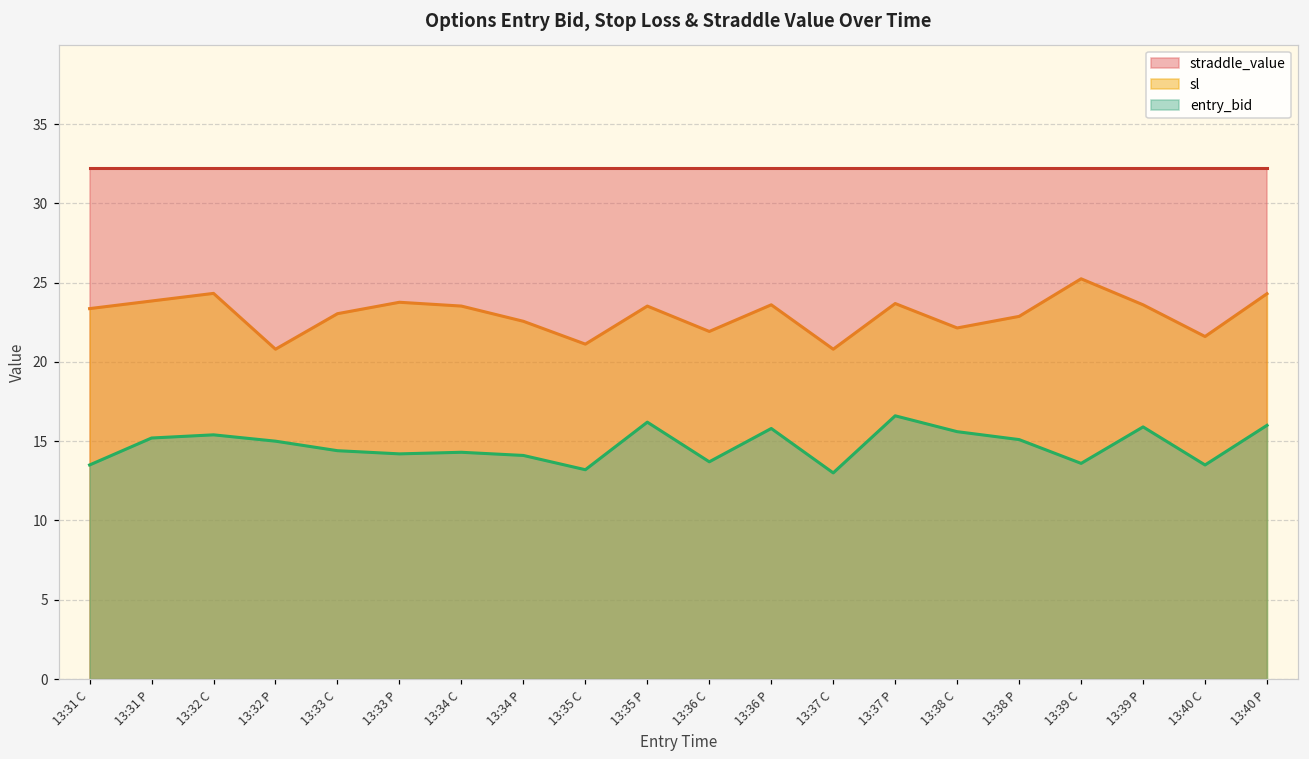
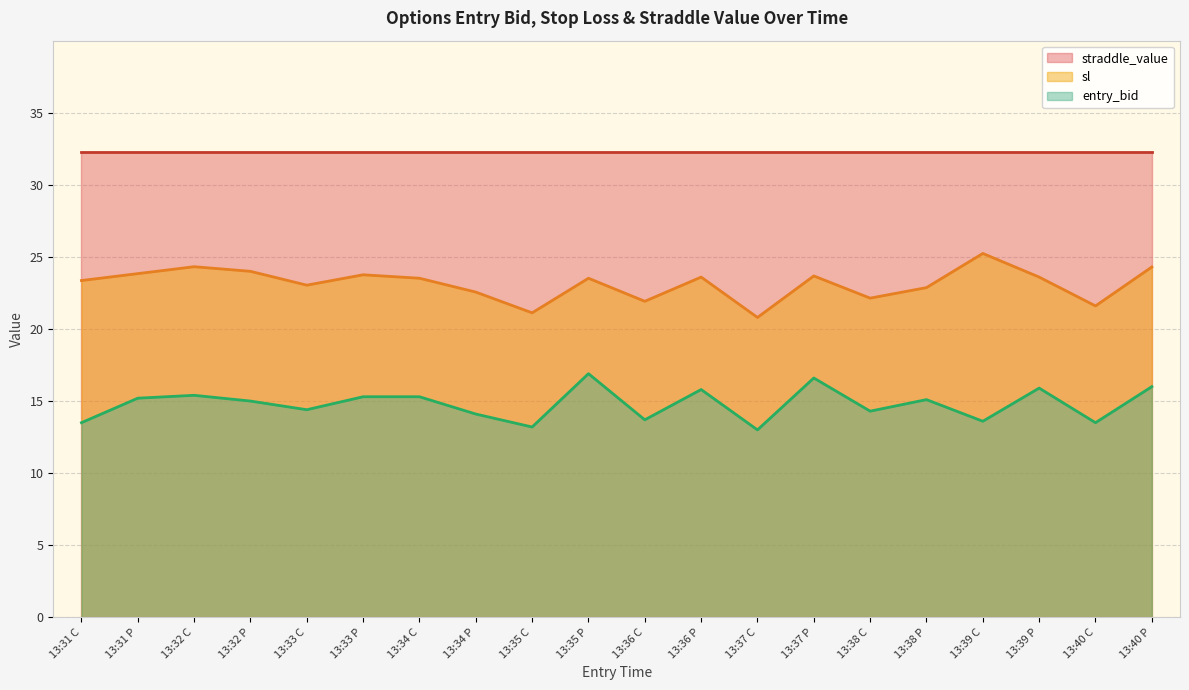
sl, 13:32 P: 20.8 -> 24.0
entry_bid, 13:33 P: 14.2 -> 15.3
entry_bid, 13:34 C: 14.3 -> 15.3
entry_bid, 13:35 P: 16.2 -> 16.9
entry_bid, 13:38 C: 15.6 -> 14.3
